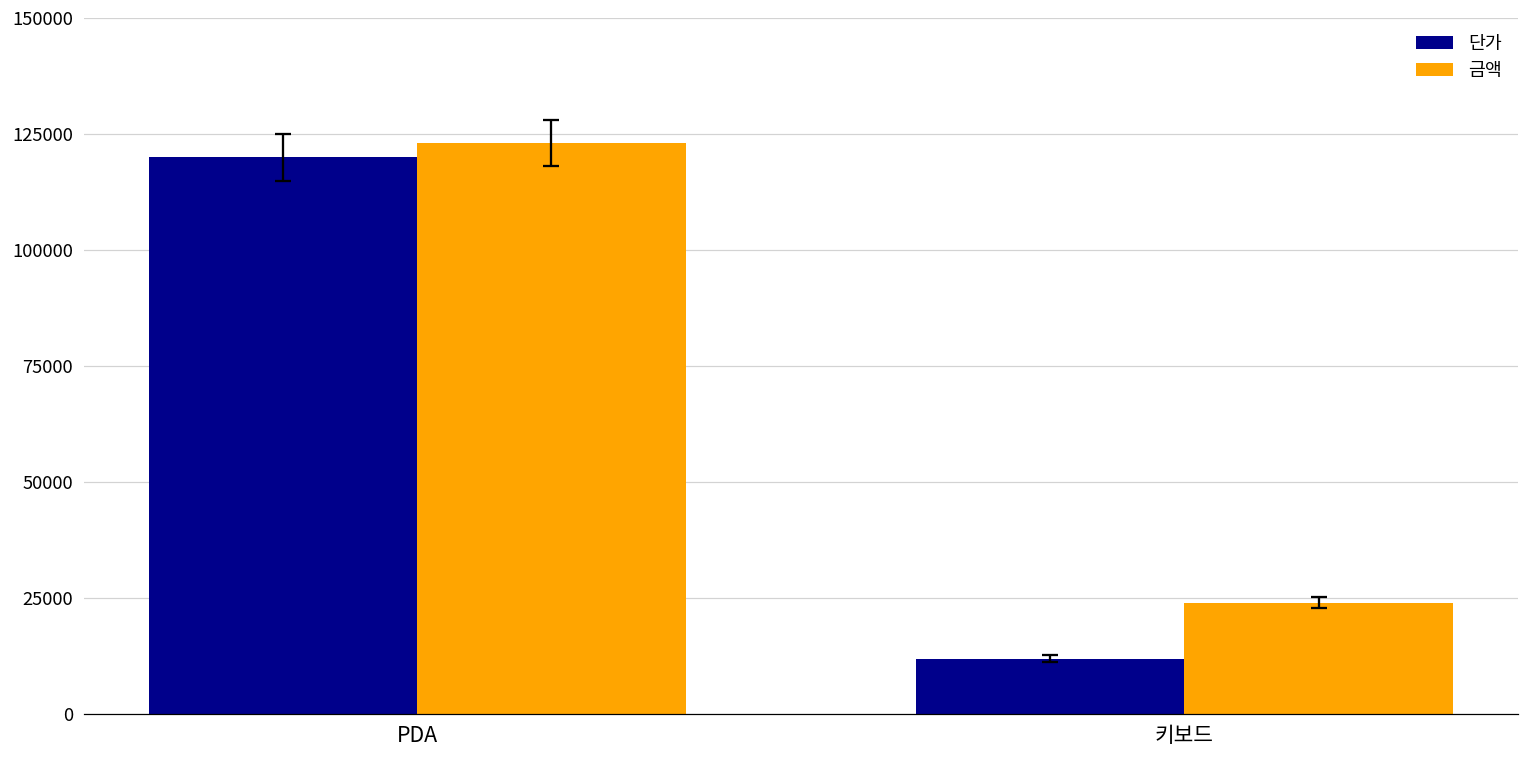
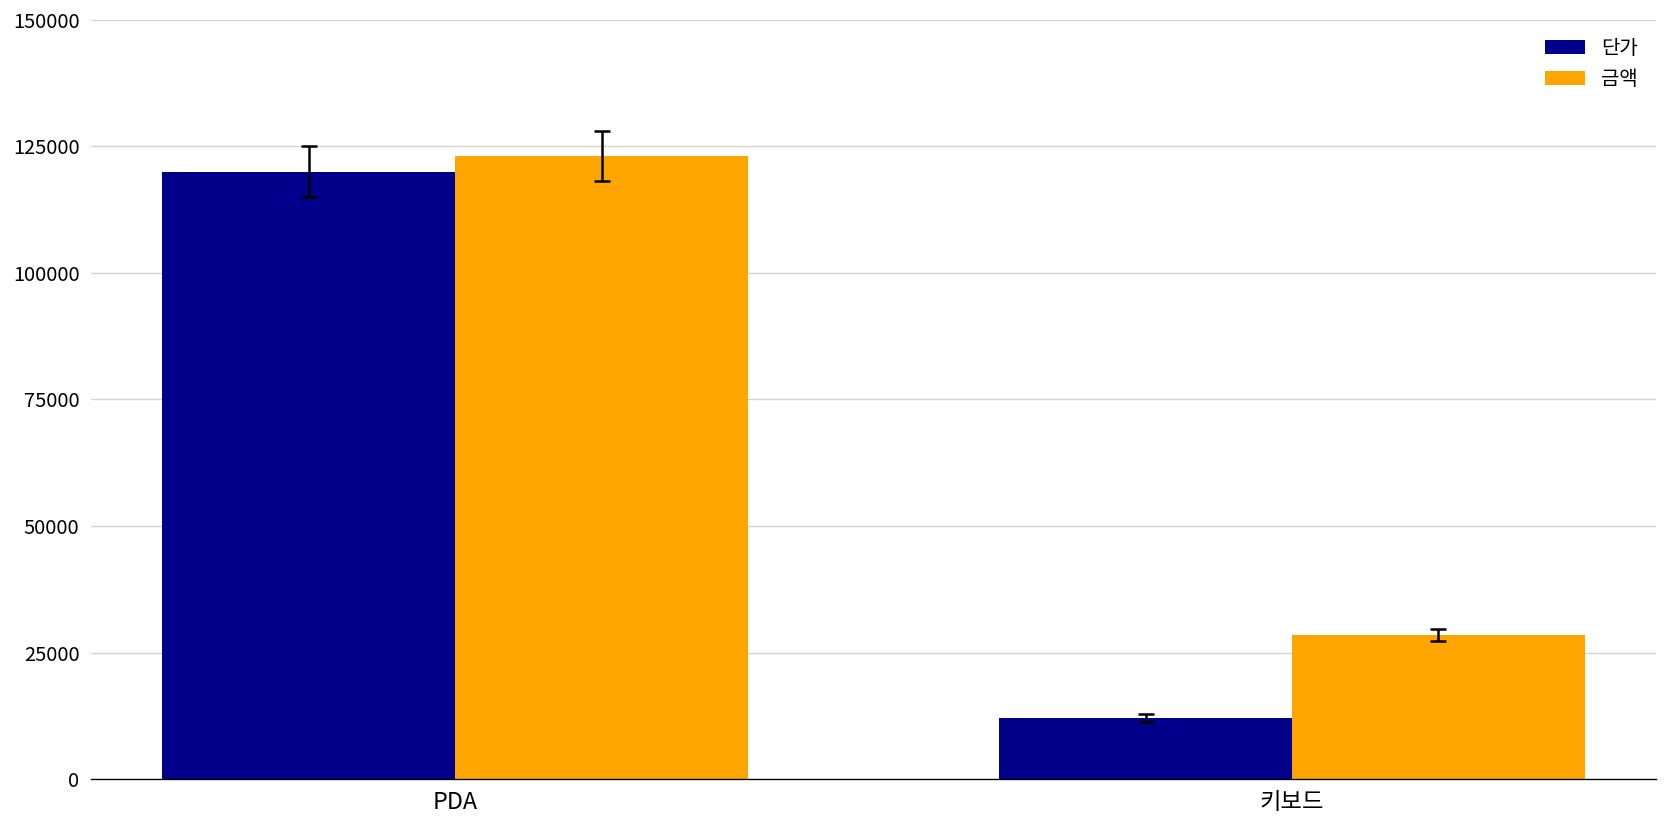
금액, 키보드: 24000 -> 28000
